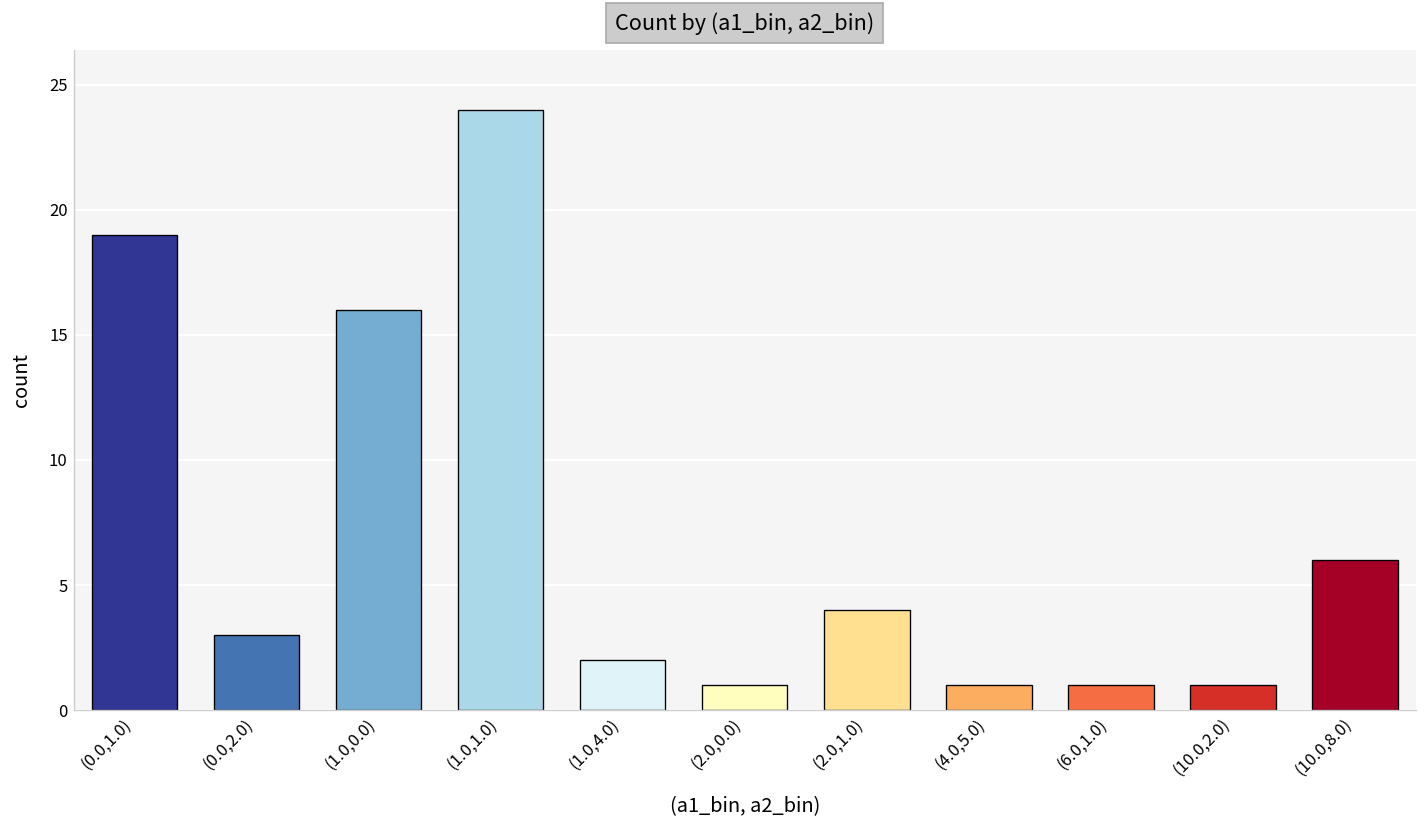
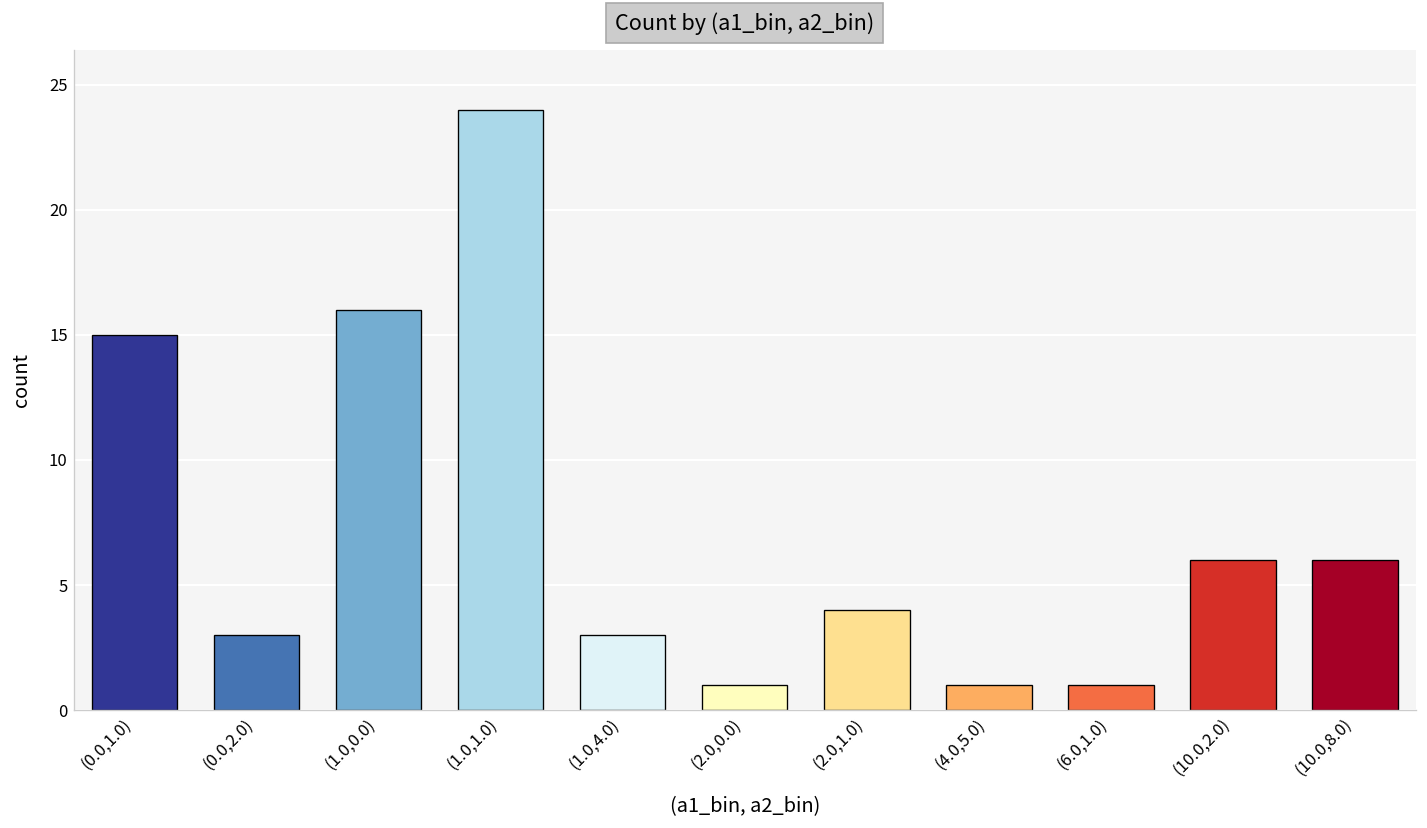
(0.0,1.0): 19 -> 15
(1.0,4.0): 2 -> 3
(10.0,2.0): 1 -> 6
